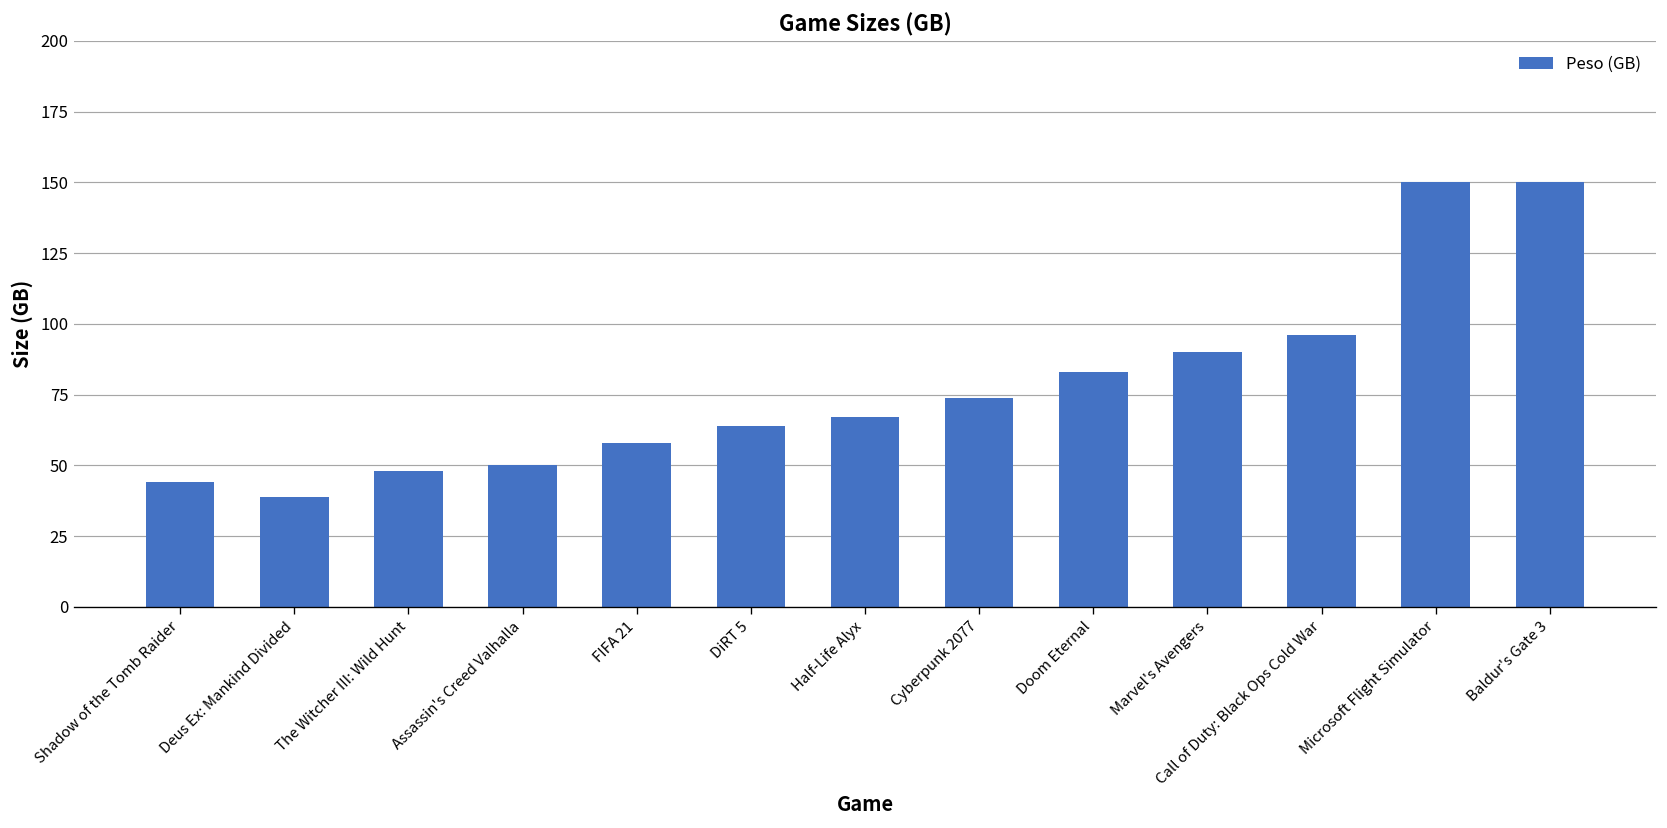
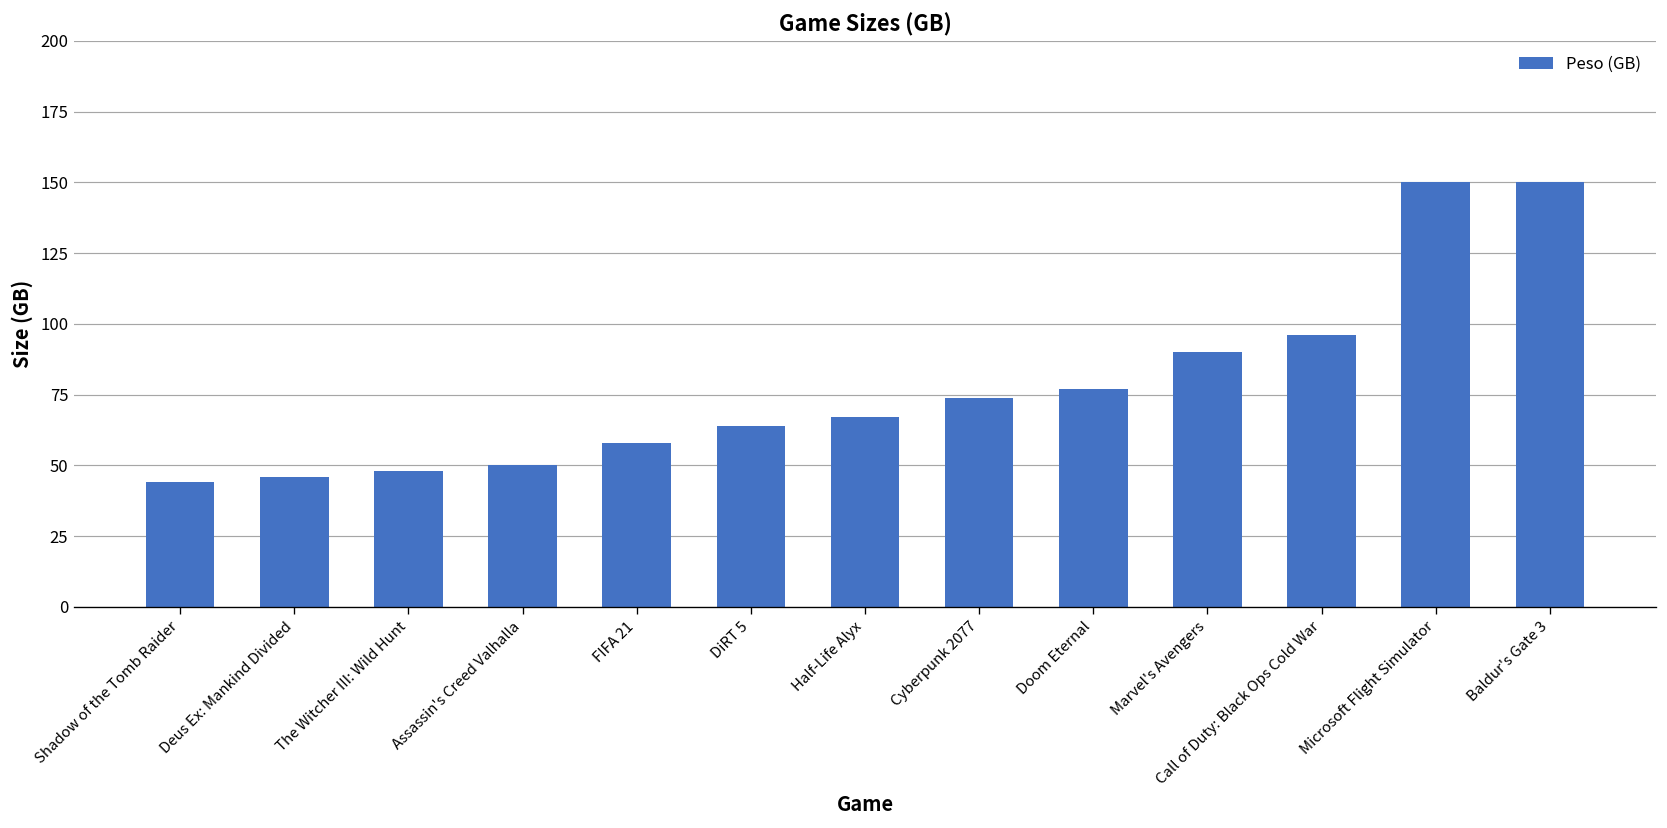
Deus Ex: Mankind Divided: 39 -> 46
Doom Eternal: 83 -> 77
